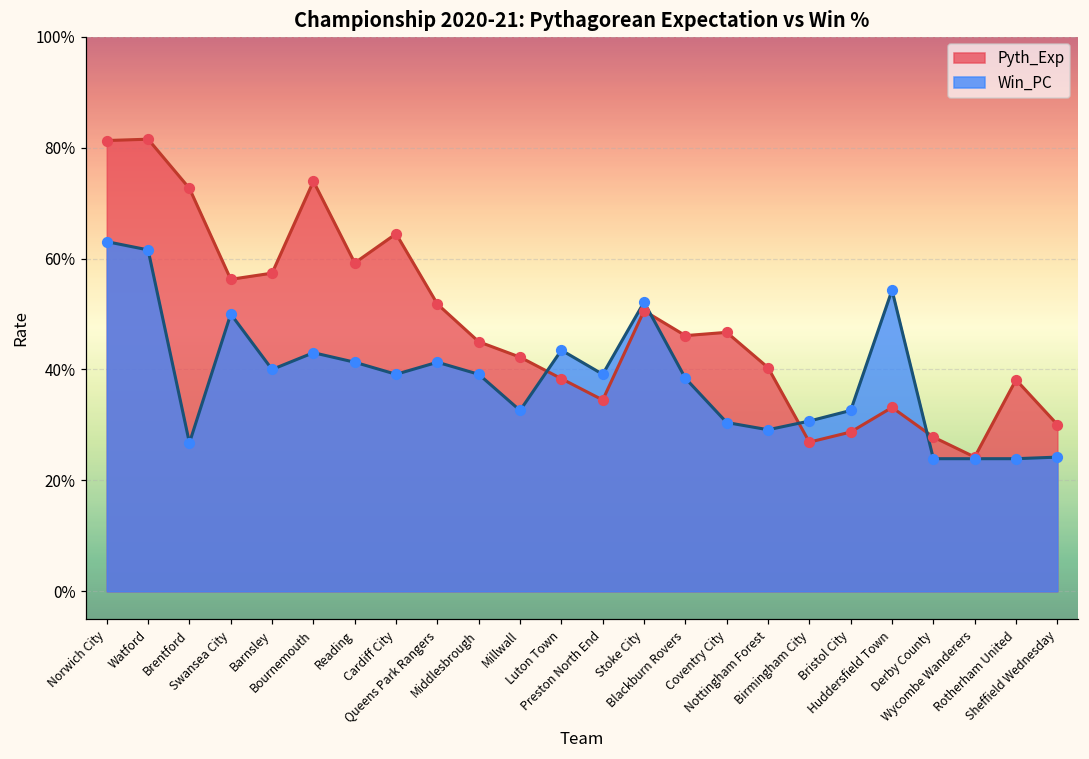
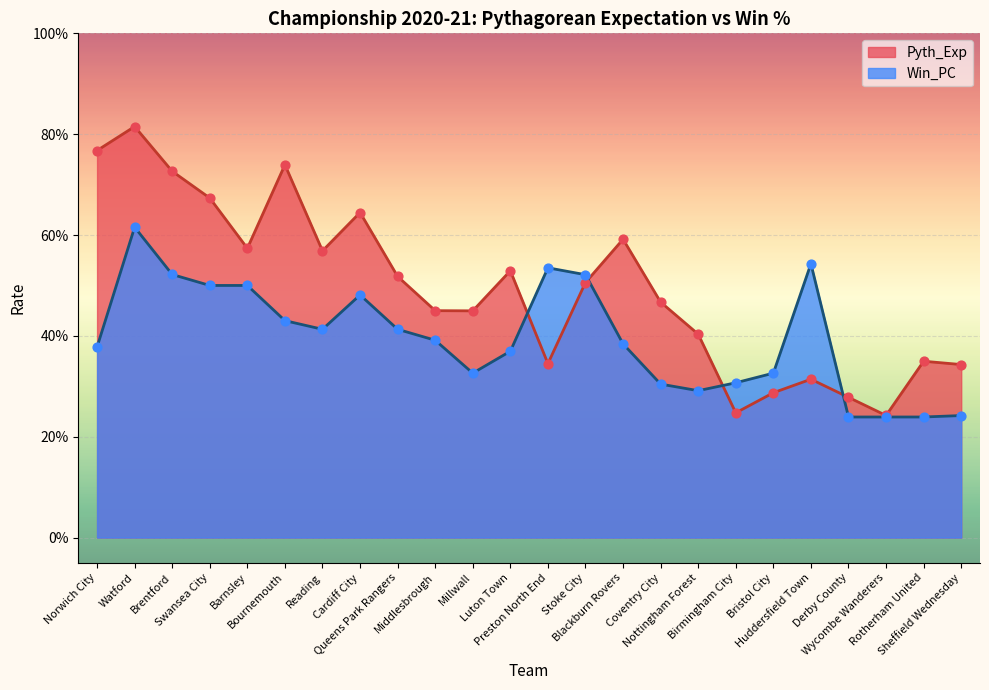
Pyth_Exp, Norwich City: 81% -> 77%
Win_PC, Norwich City: 63% -> 38%
Win_PC, Brentford: 27% -> 52%
Pyth_Exp, Swansea City: 56% -> 67%
Win_PC, Barnsley: 40% -> 50%
Pyth_Exp, Reading: 59% -> 57%
Win_PC, Cardiff City: 39% -> 48%
Pyth_Exp, Millwall: 42% -> 45%
Pyth_Exp, Luton Town: 38% -> 53%
Win_PC, Luton Town: 43% -> 37%
Win_PC, Preston North End: 39% -> 53%
Pyth_Exp, Blackburn Rovers: 46% -> 59%
Pyth_Exp, Birmingham City: 27% -> 25%
Pyth_Exp, Huddersfield Town: 33% -> 31%
Pyth_Exp, Rotherham United: 38% -> 35%
Pyth_Exp, Sheffield Wednesday: 30% -> 34%
